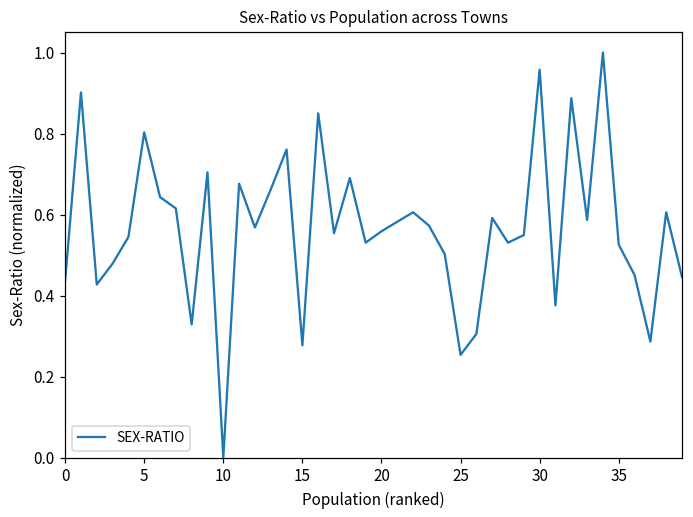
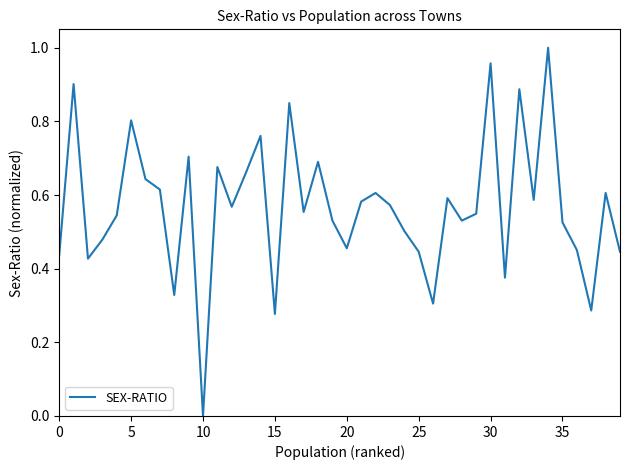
20: 0.56 -> 0.46
25: 0.25 -> 0.45
